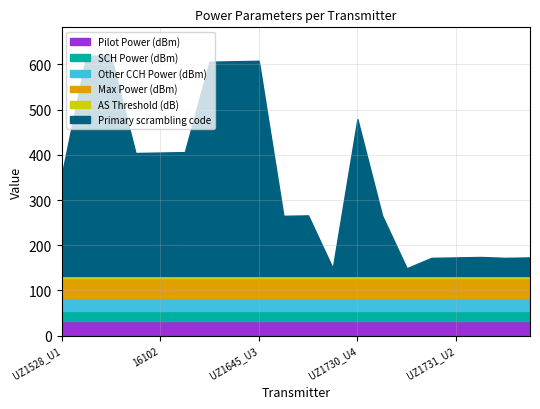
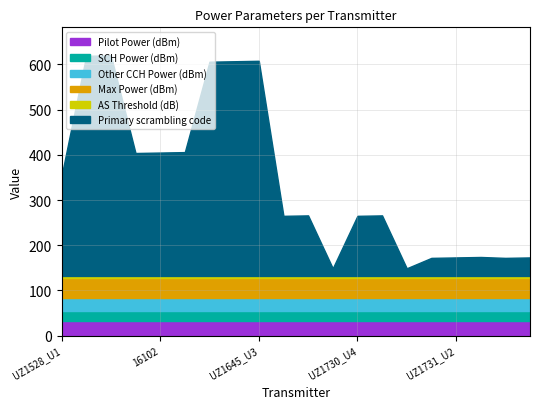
Primary scrambling code, UZ1730_U4: 350 -> 130
